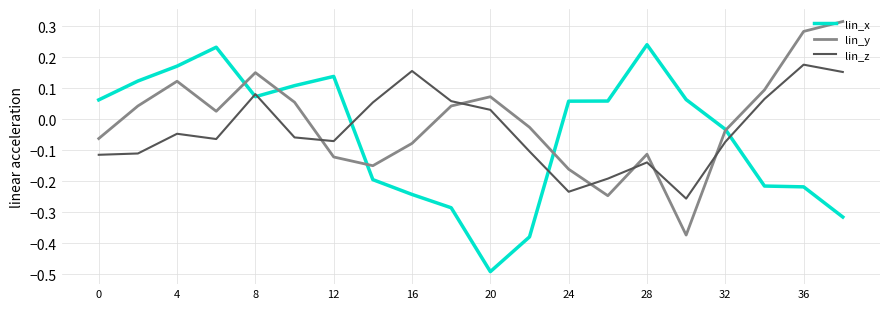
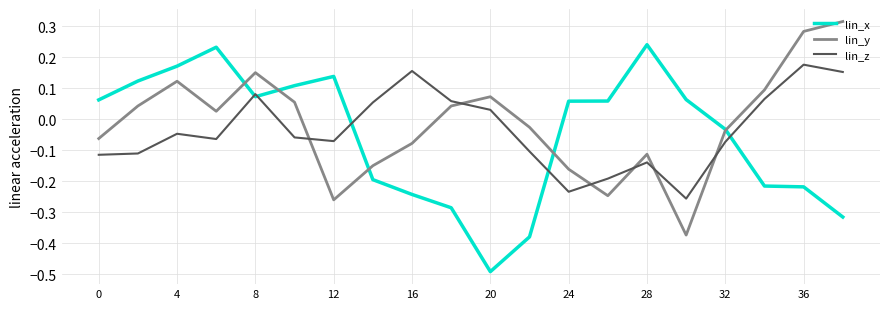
lin_y, 12: -0.12 -> -0.26
